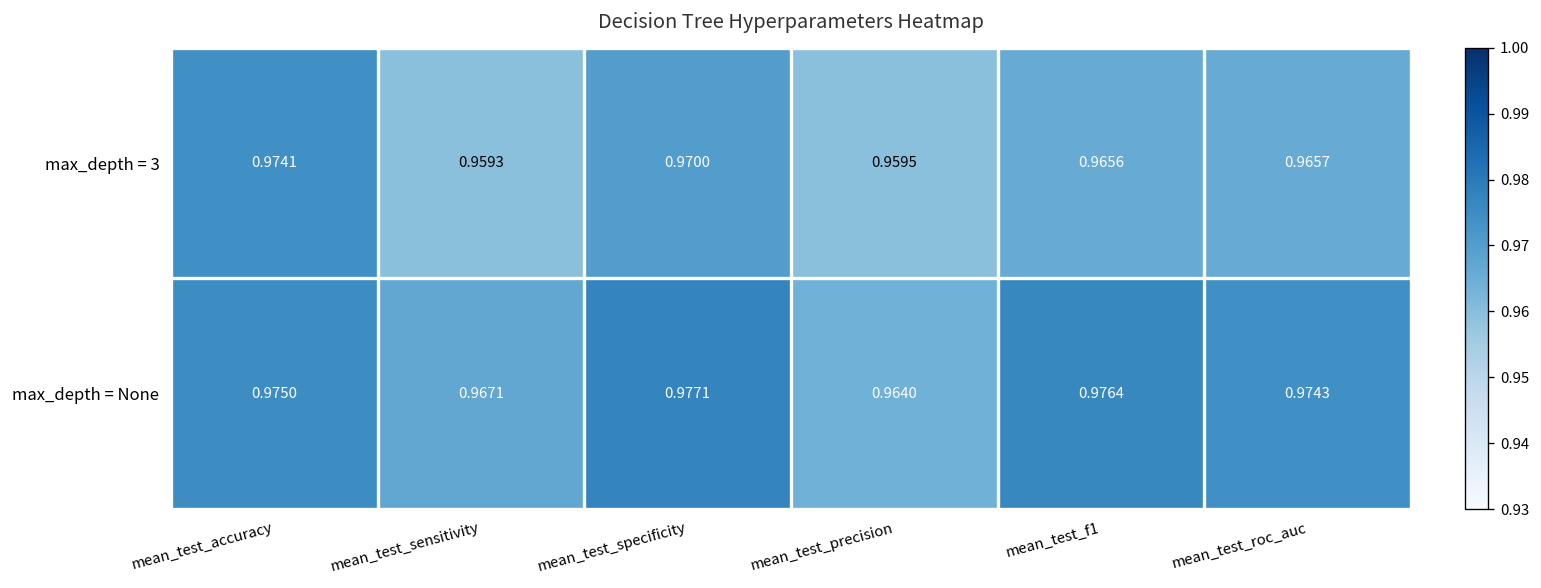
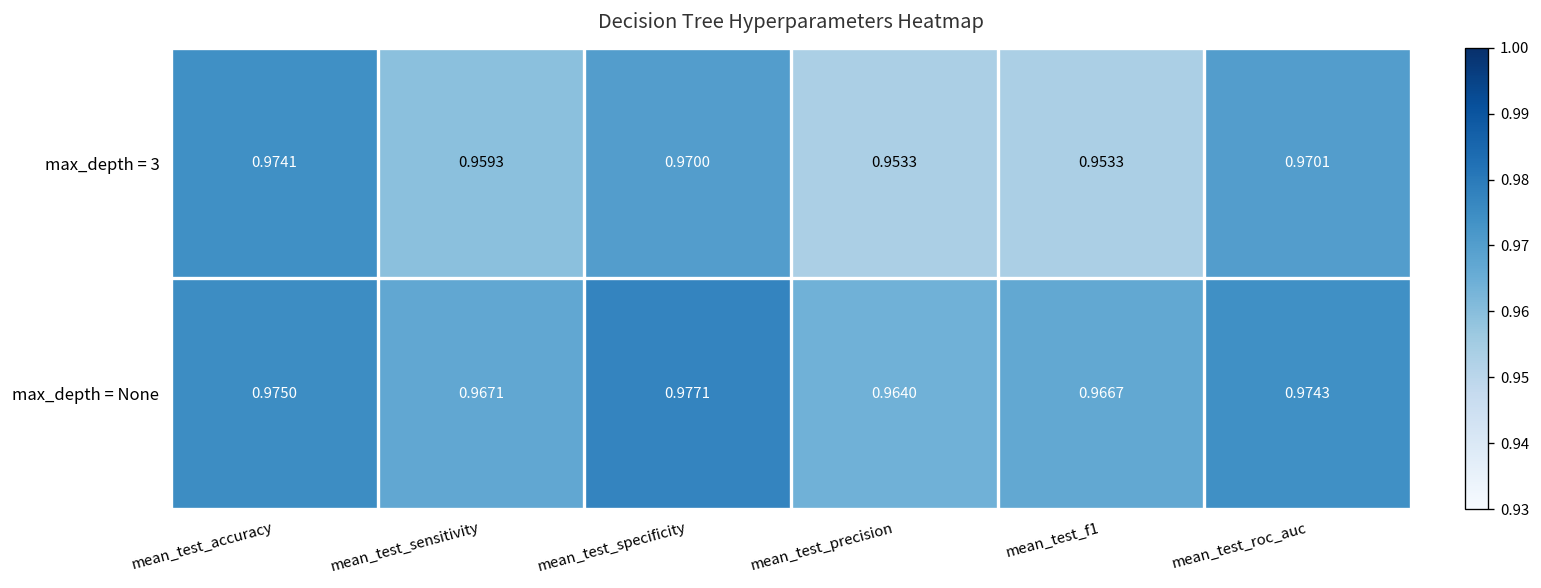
max_depth = 3, mean_test_precision: 0.9595 -> 0.9533
max_depth = 3, mean_test_f1: 0.9656 -> 0.9533
max_depth = 3, mean_test_roc_auc: 0.9657 -> 0.9701
max_depth = None, mean_test_f1: 0.9764 -> 0.9667
